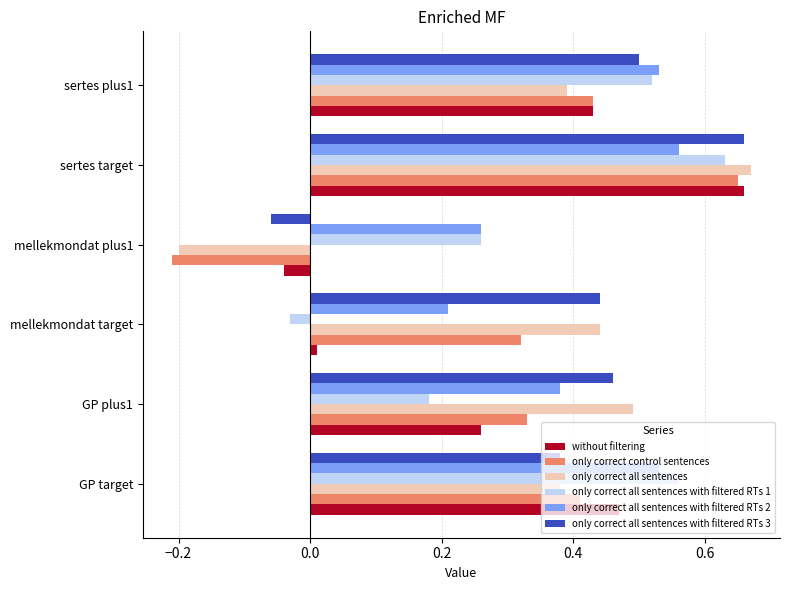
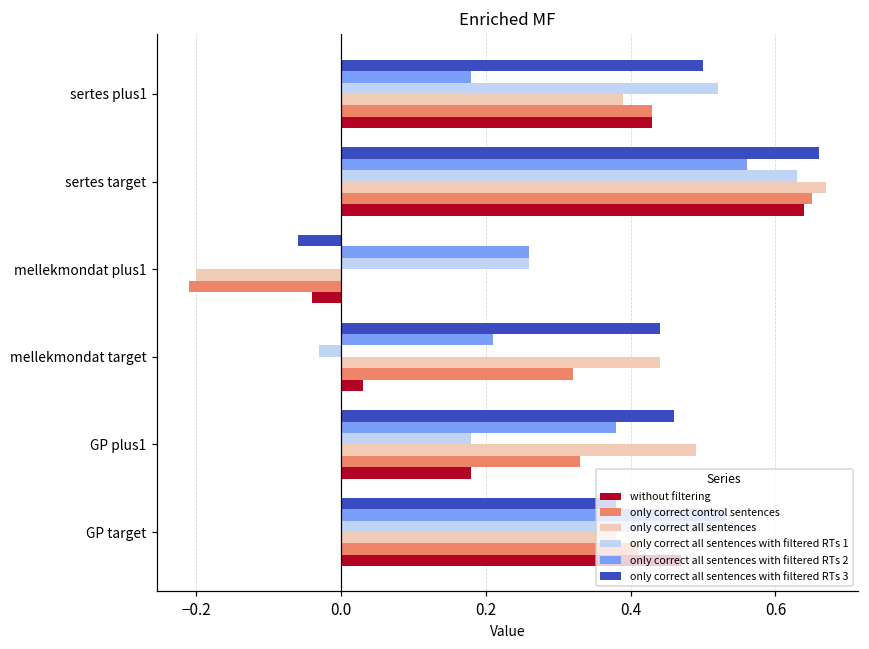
only correct all sentences with filtered RTs 2, sertes plus1: 0.53 -> 0.18
without filtering, sertes target: 0.66 -> 0.64
without filtering, mellekmondat target: 0.01 -> 0.03
without filtering, GP plus1: 0.26 -> 0.18
